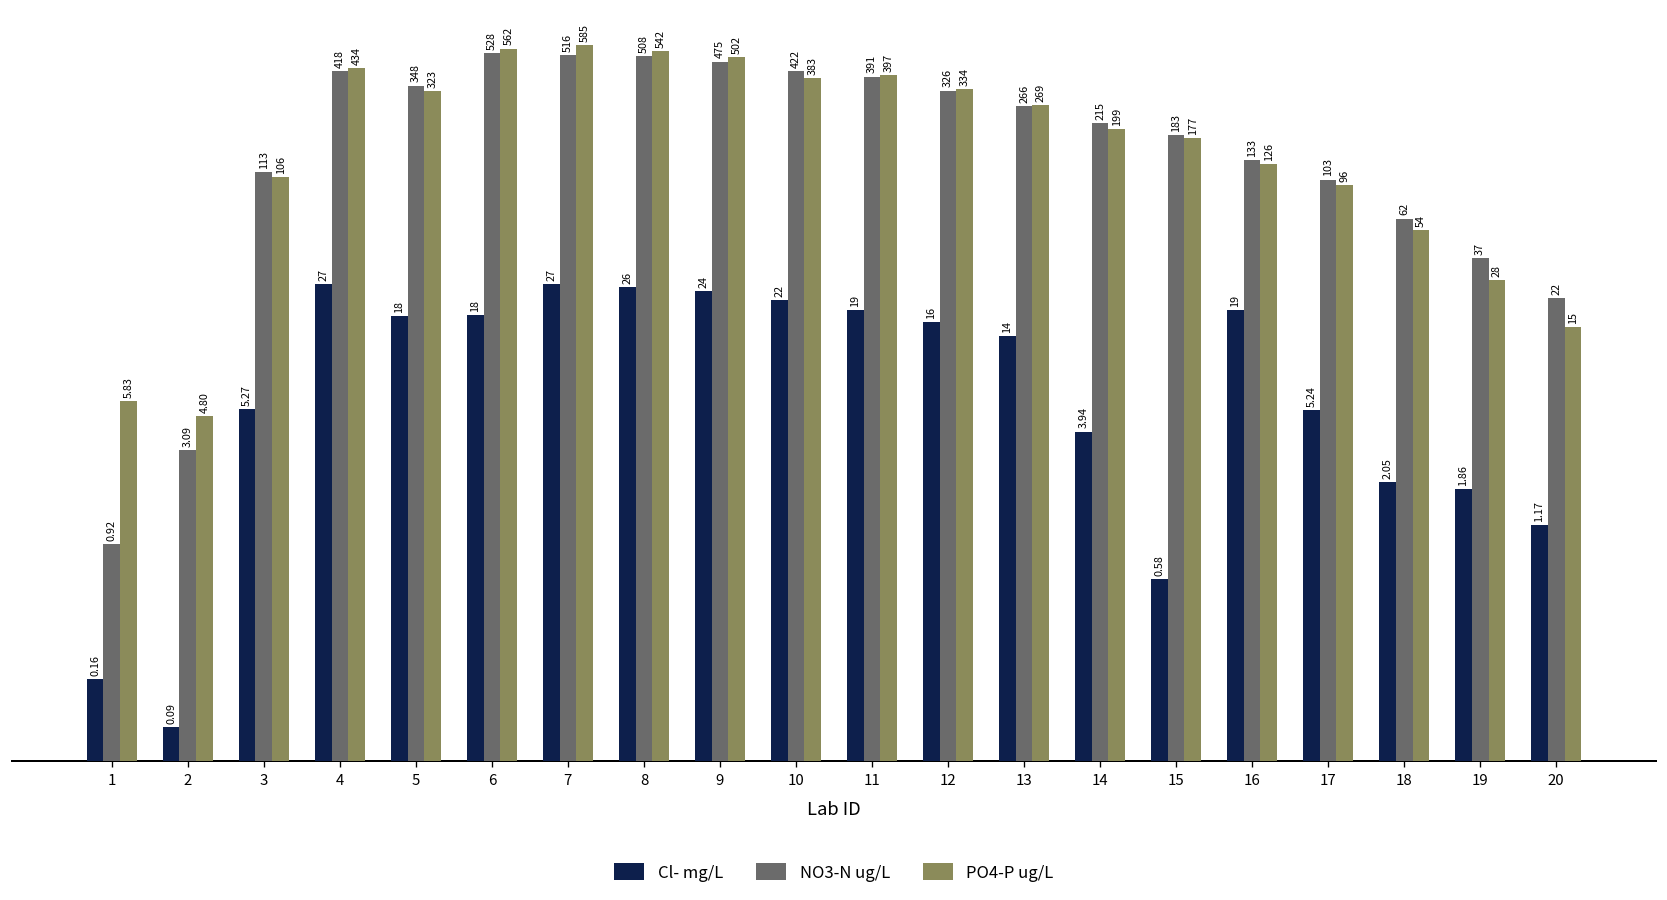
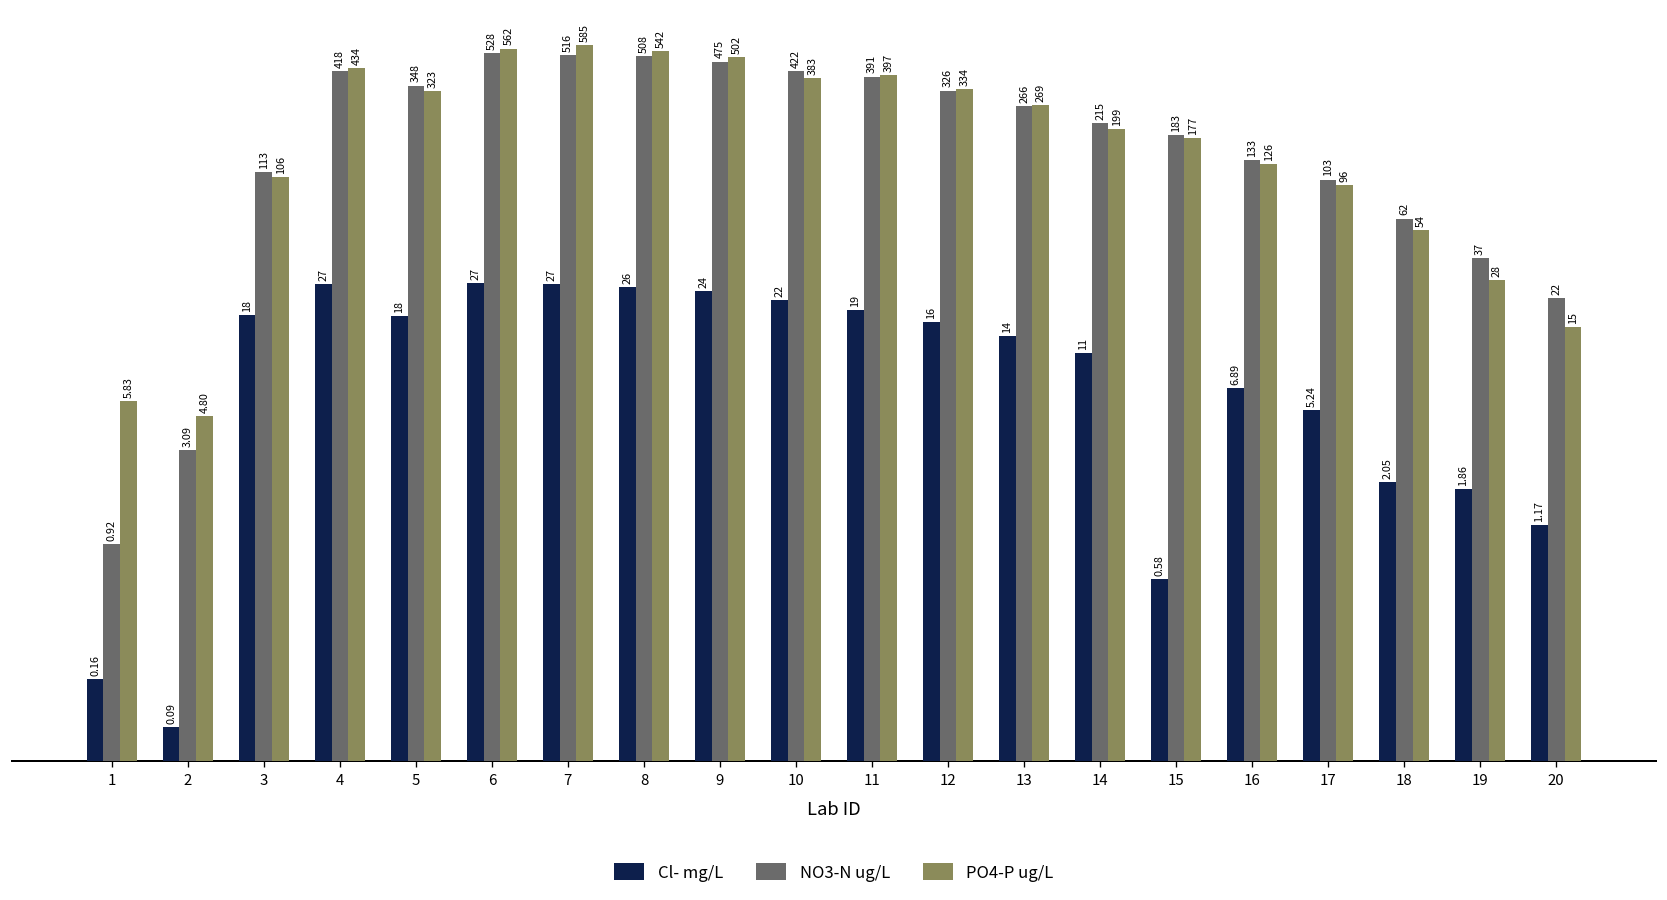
Cl- mg/L, 3: 5.27 -> 18
Cl- mg/L, 6: 18 -> 27
Cl- mg/L, 14: 3.94 -> 11
Cl- mg/L, 16: 19 -> 6.89
